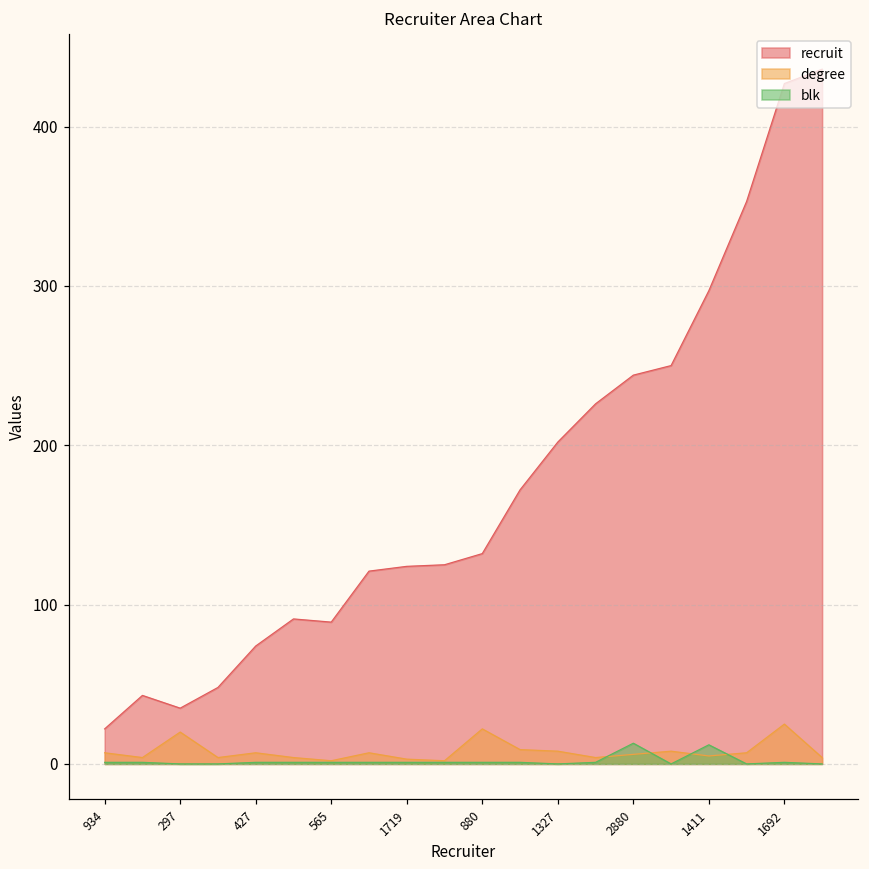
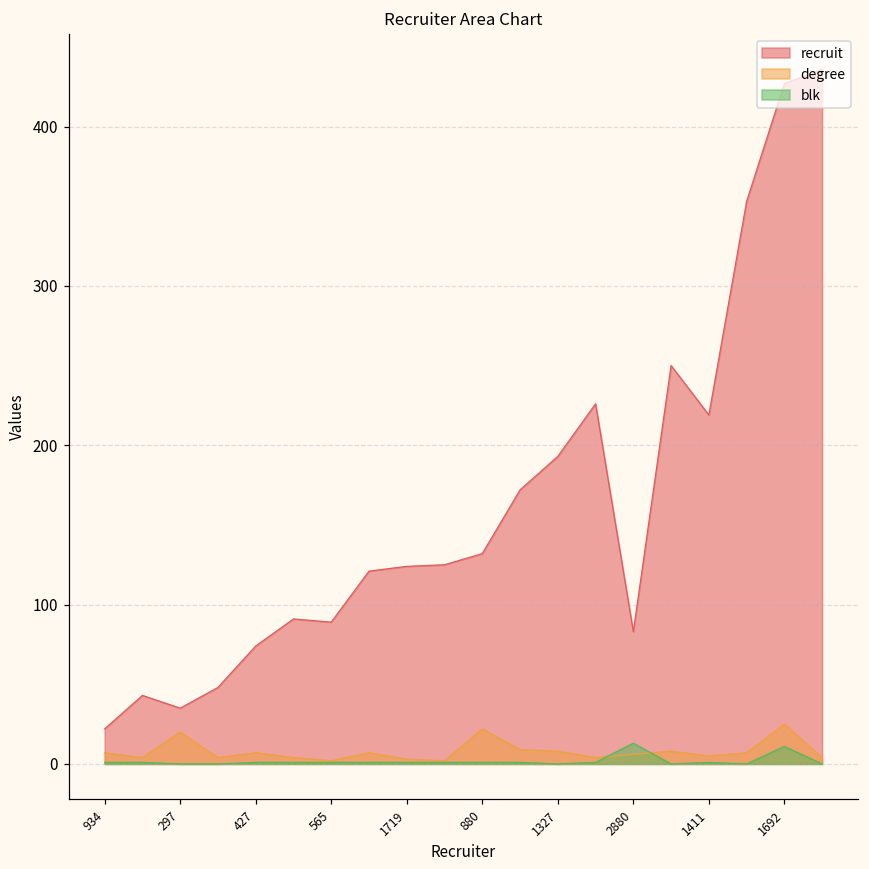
recruit, 1327: 202 -> 193
recruit, 2880: 244 -> 83
recruit, 1411: 297 -> 219
blk, 1411: 12 -> 1
blk, 1692: 1 -> 11
